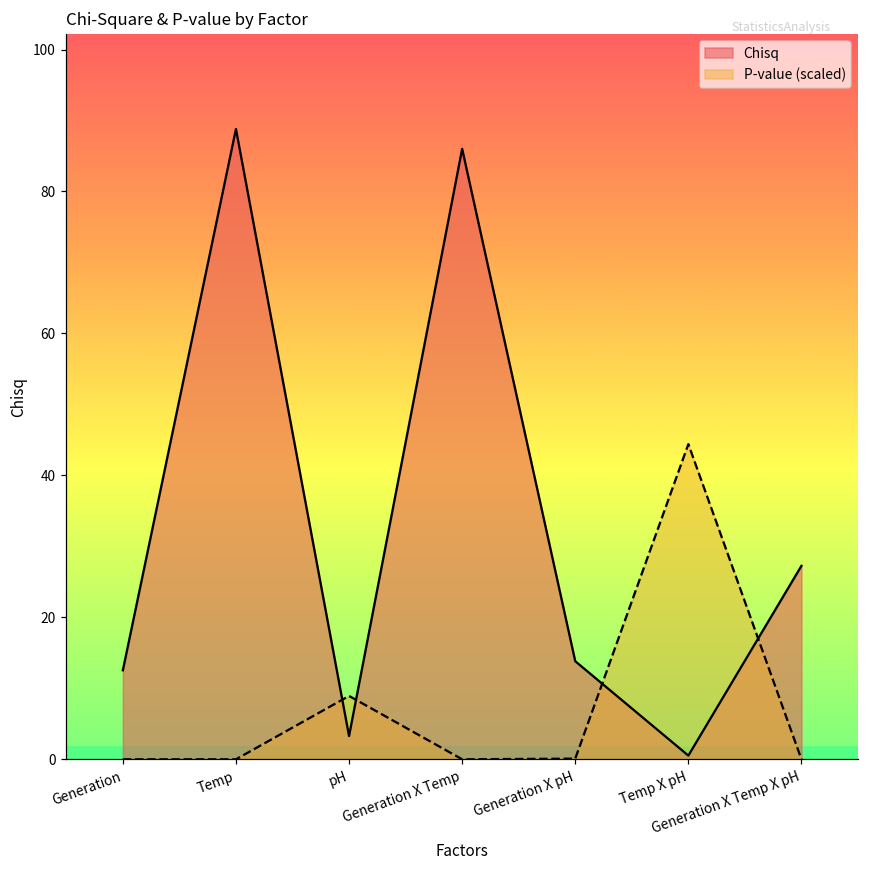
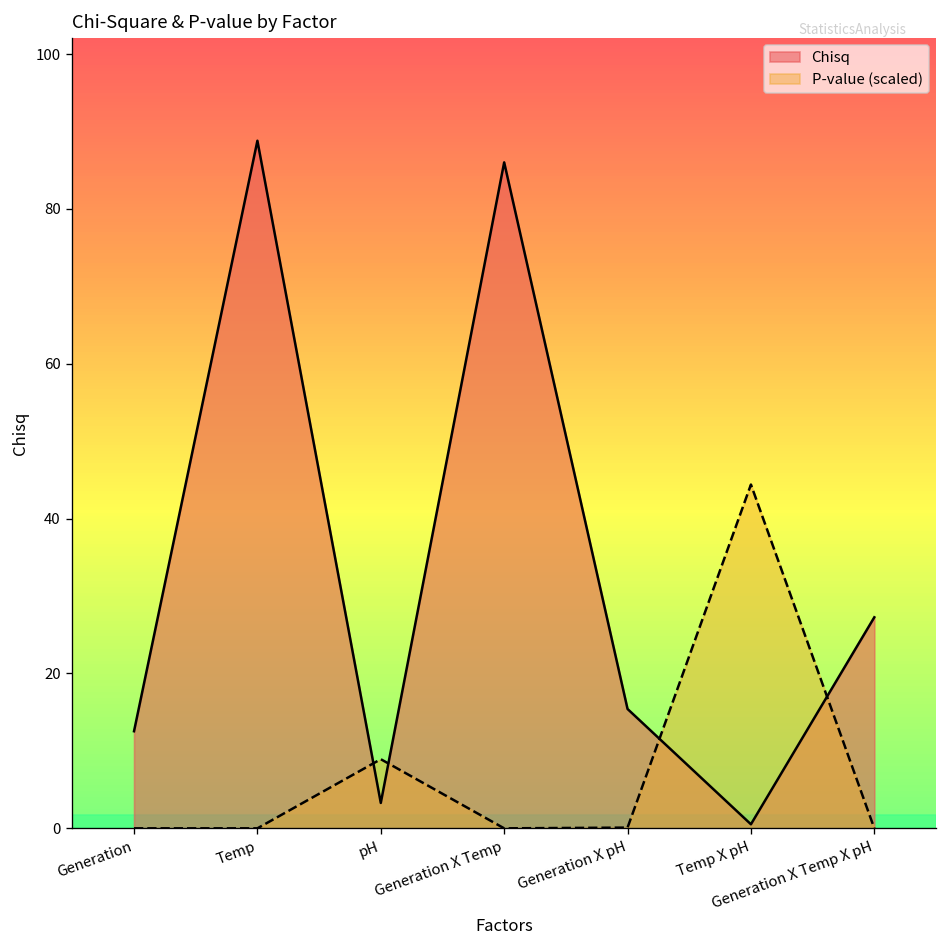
Chisq, Generation X pH: 14 -> 15
